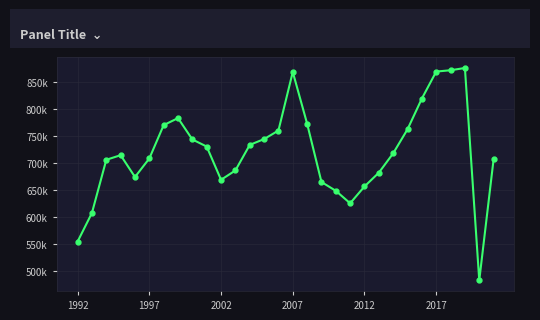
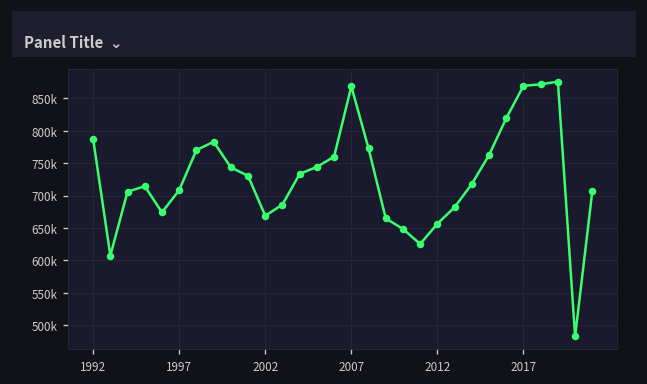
1992: 550000 -> 790000
